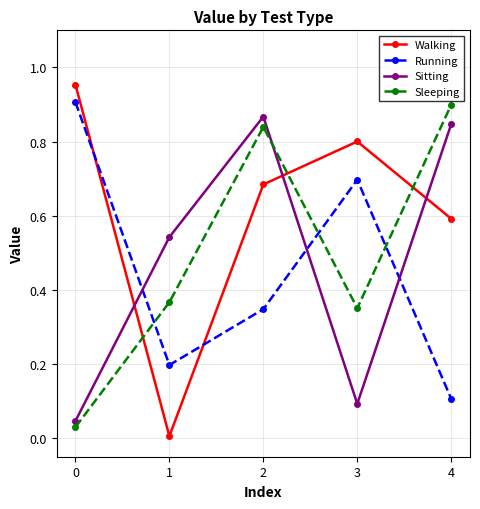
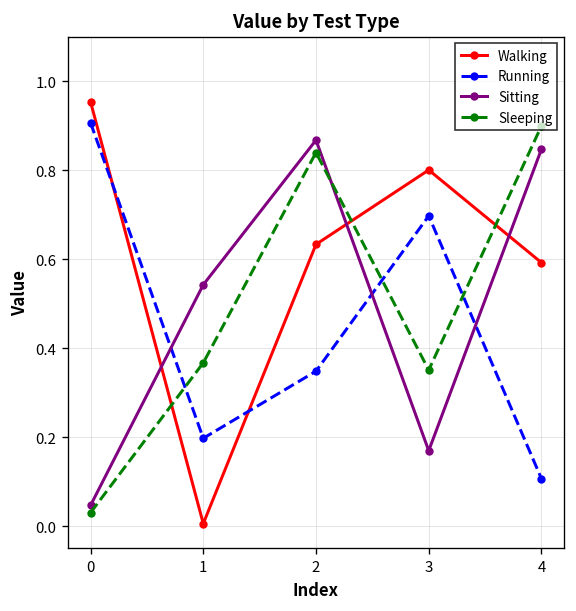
Walking, 2: 0.68 -> 0.63
Sitting, 3: 0.09 -> 0.17
